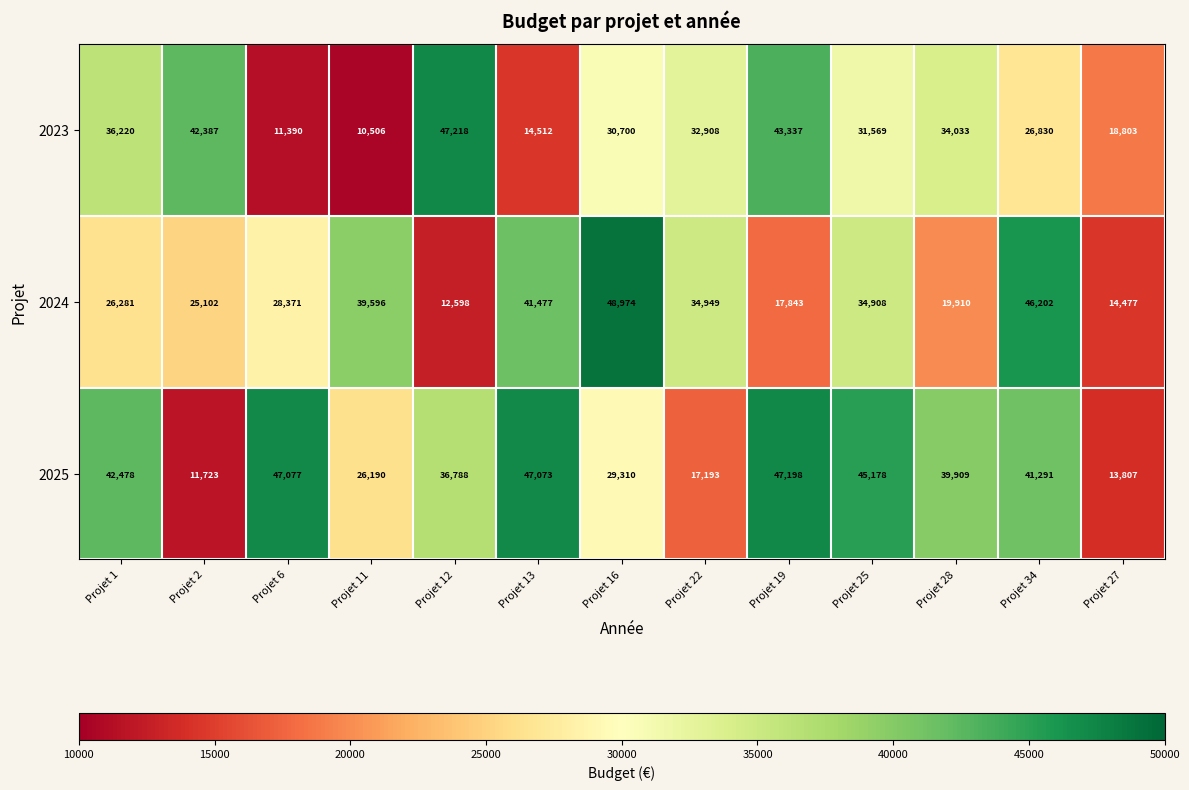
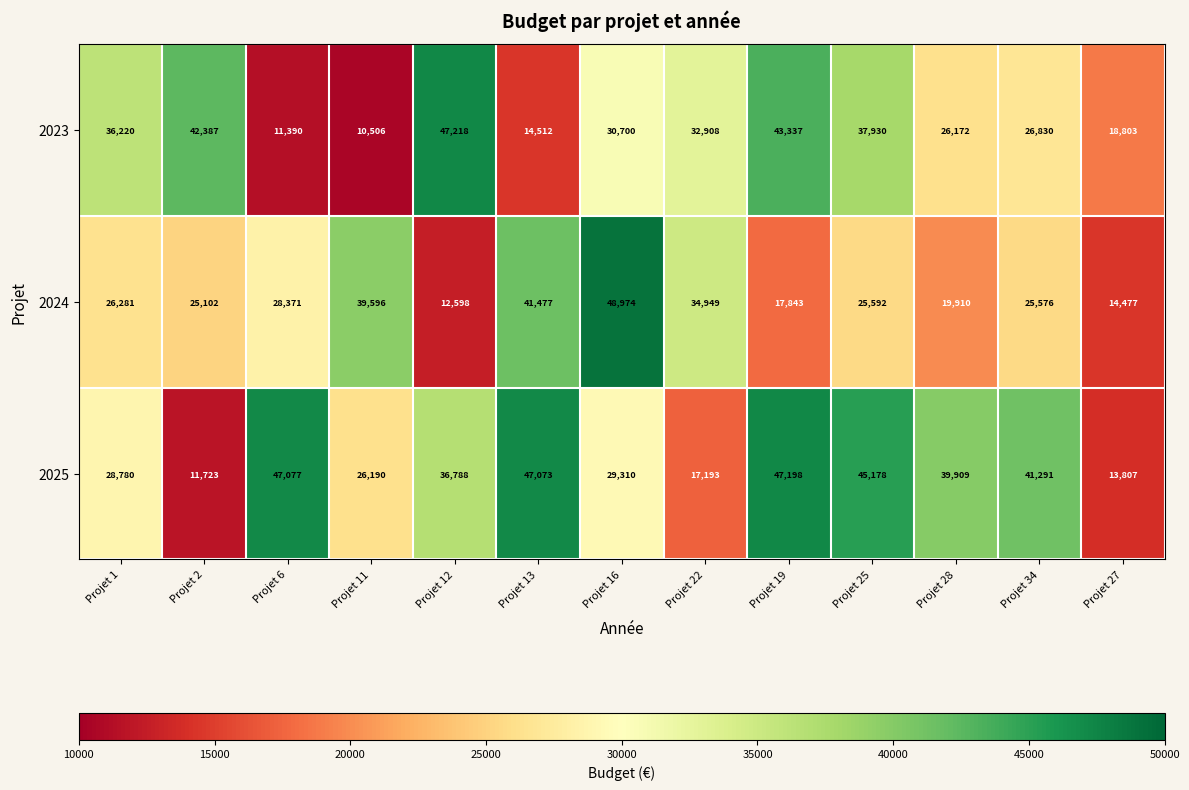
2023, Projet 25: 31,569 -> 37,930
2023, Projet 28: 34,033 -> 26,172
2024, Projet 25: 34,908 -> 25,592
2024, Projet 34: 46,202 -> 25,576
2025, Projet 1: 42,478 -> 28,780
